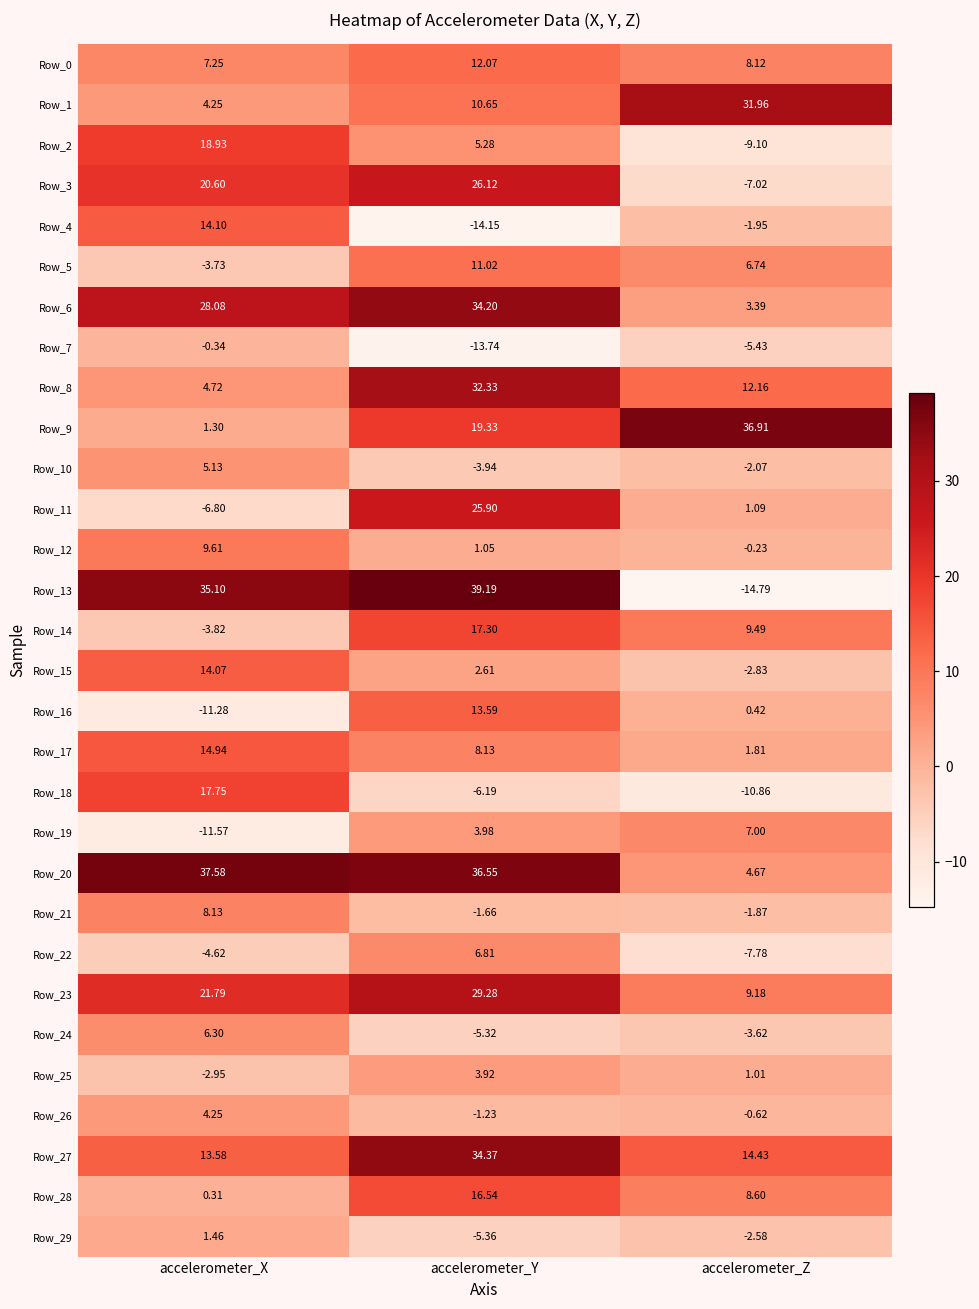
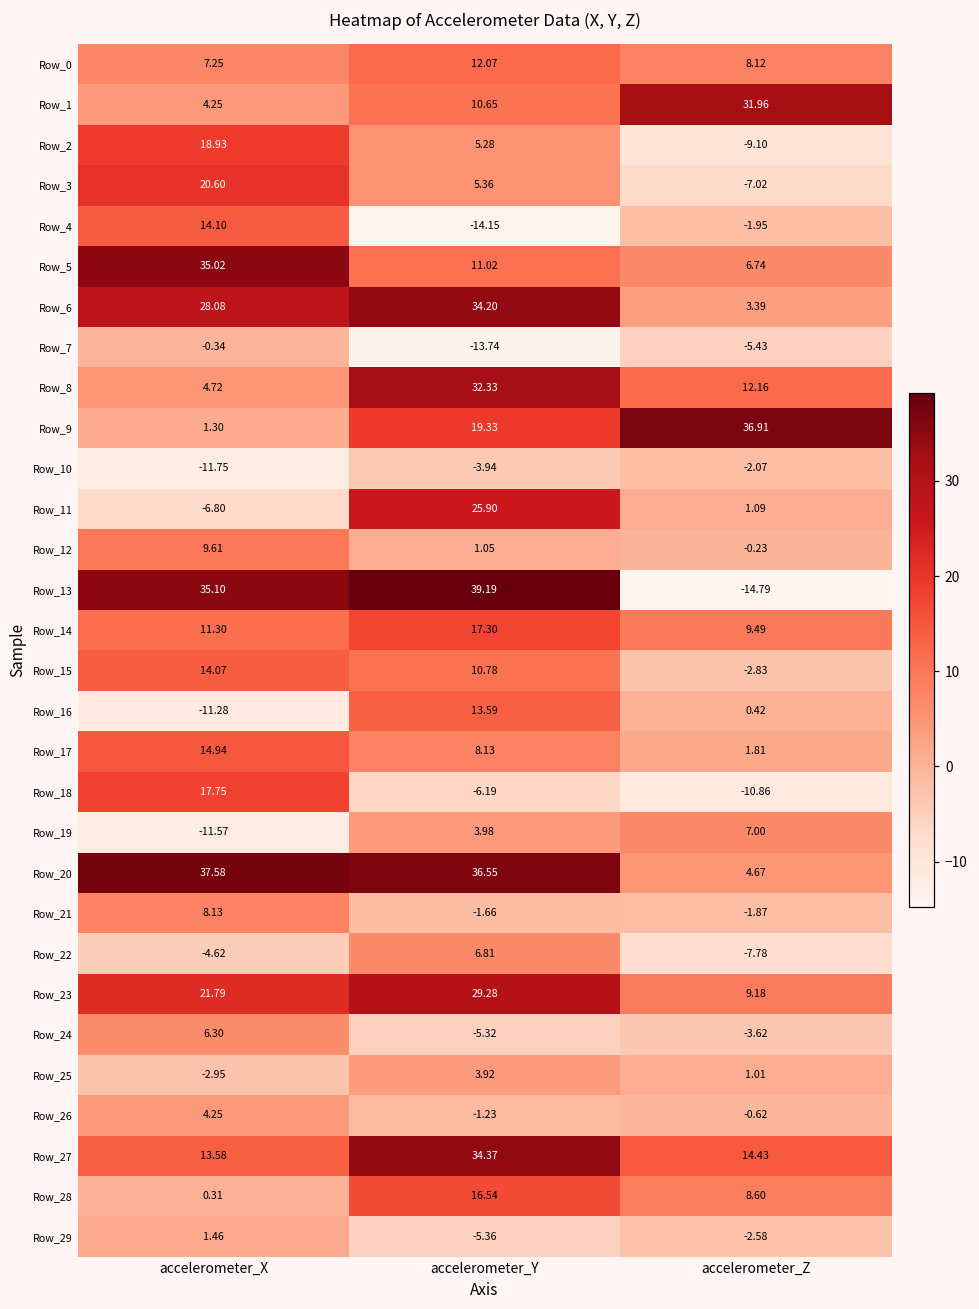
Row_3, accelerometer_Y: 26.12 -> 5.36
Row_5, accelerometer_X: -3.73 -> 35.02
Row_10, accelerometer_X: 5.13 -> -11.75
Row_14, accelerometer_X: -3.82 -> 11.30
Row_15, accelerometer_Y: 2.61 -> 10.78
